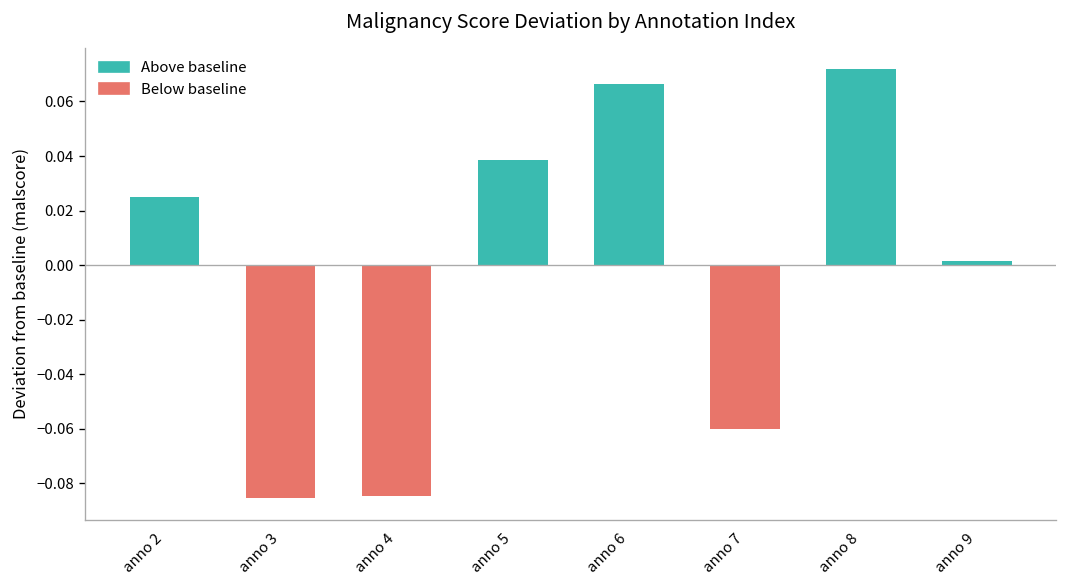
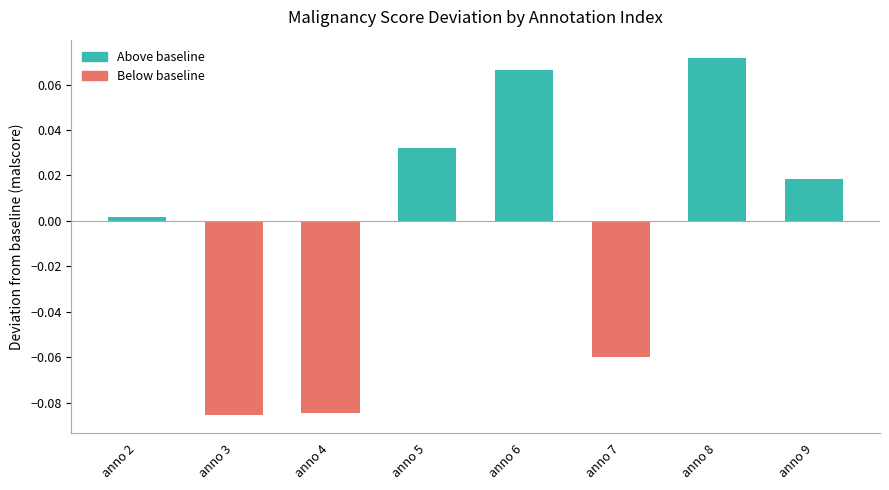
anno 2: 0.025 -> 0.002
anno 5: 0.039 -> 0.032
anno 9: 0.001 -> 0.018
